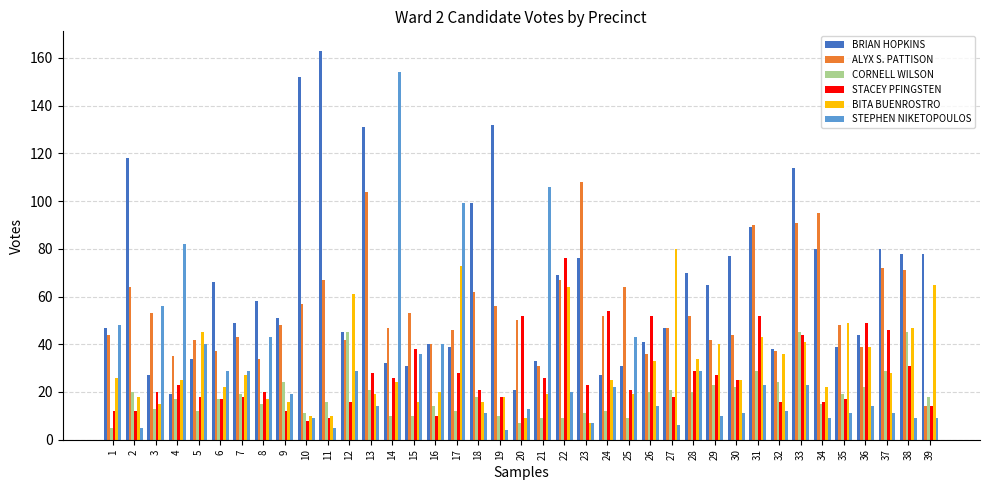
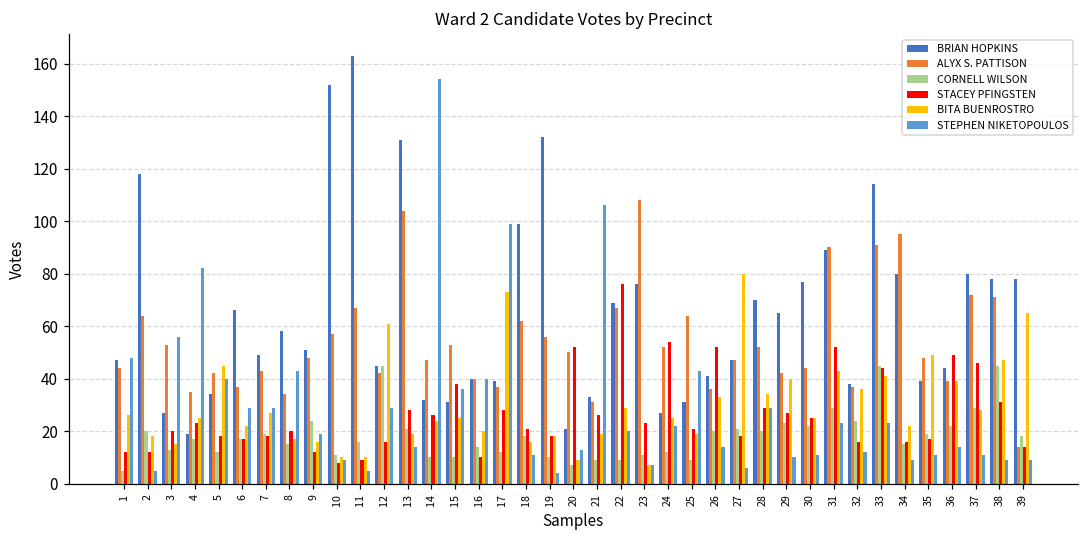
BITA BUENROSTRO, 15: 16 -> 25
ALYX S. PATTISON, 17: 46 -> 37
BITA BUENROSTRO, 22: 64 -> 29
